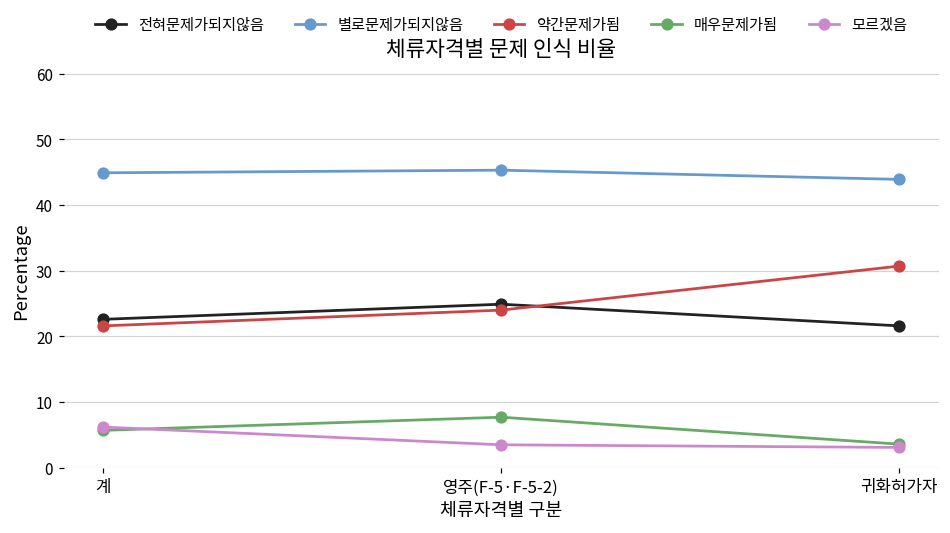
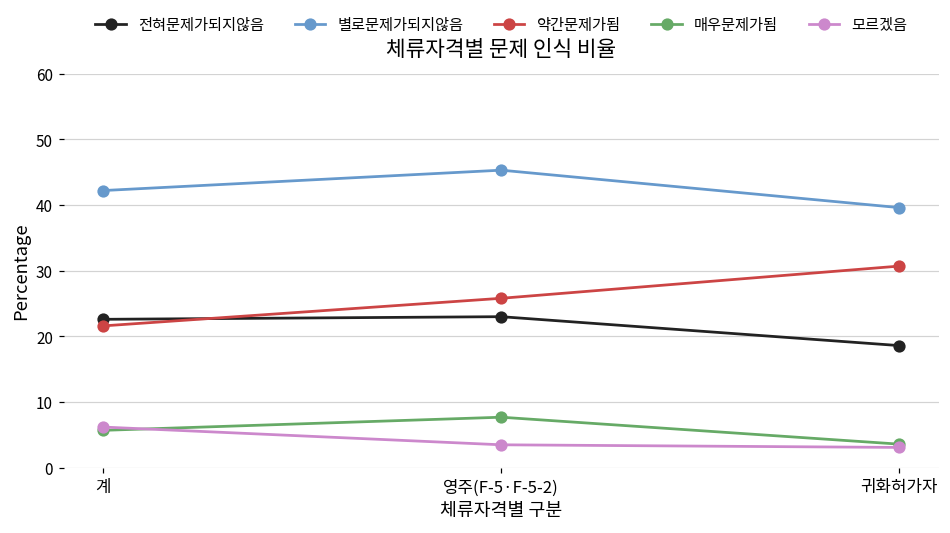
별로문제가되지않음, 계: 45 -> 42
전혀문제가되지않음, 영주(F-5·F-5-2): 25 -> 23
약간문제가됨, 영주(F-5·F-5-2): 24 -> 26
전혀문제가되지않음, 귀화허가자: 22 -> 19
별로문제가되지않음, 귀화허가자: 44 -> 40
